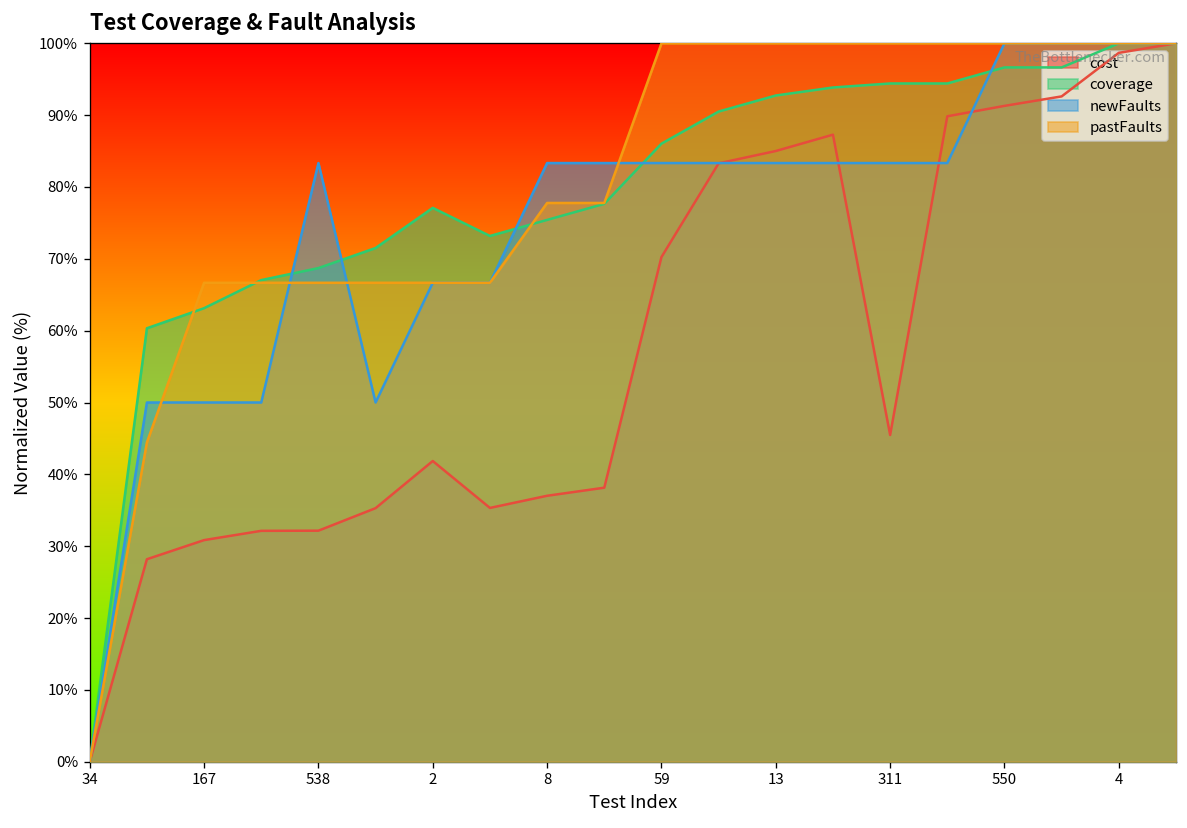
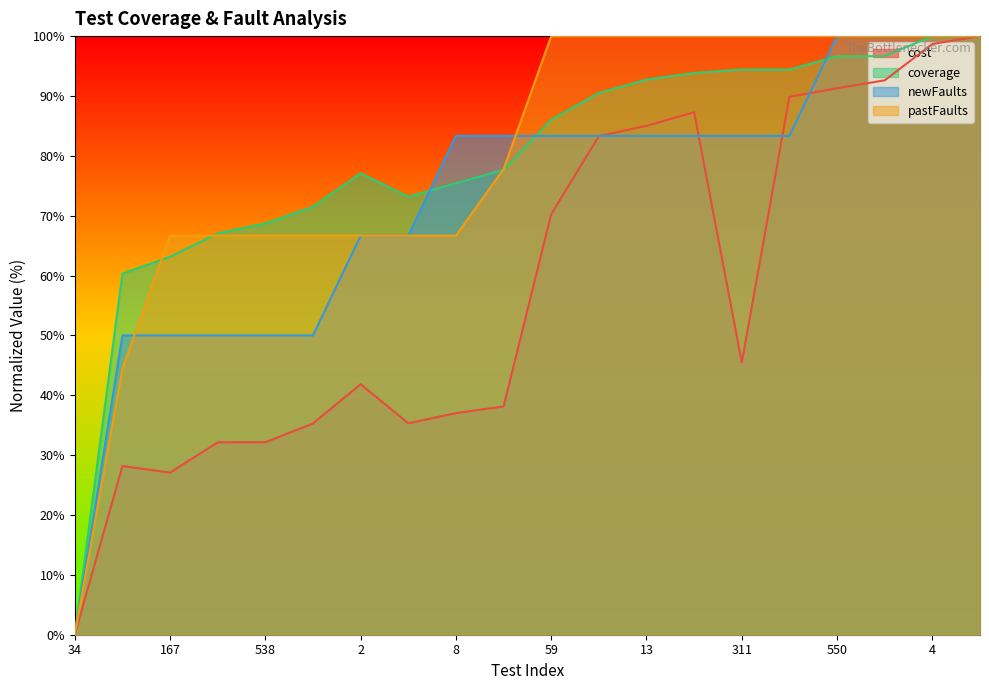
cost, 167: 31% -> 27%
newFaults, 538: 83% -> 50%
pastFaults, 8: 78% -> 67%
